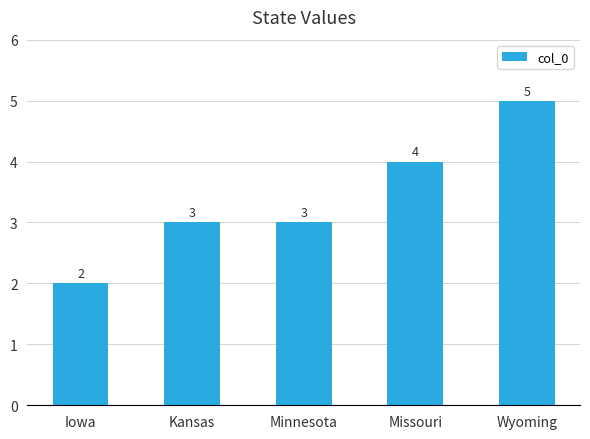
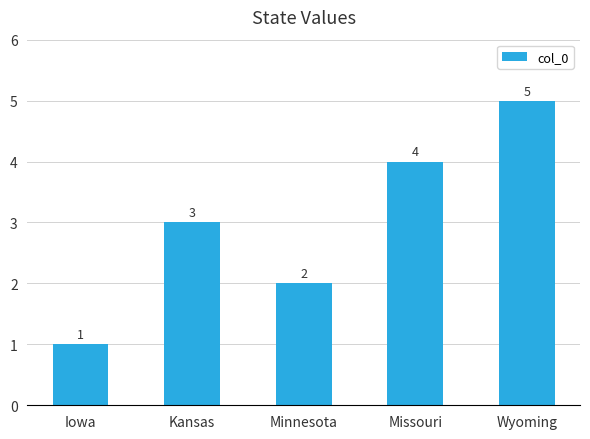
Iowa: 2 -> 1
Minnesota: 3 -> 2
